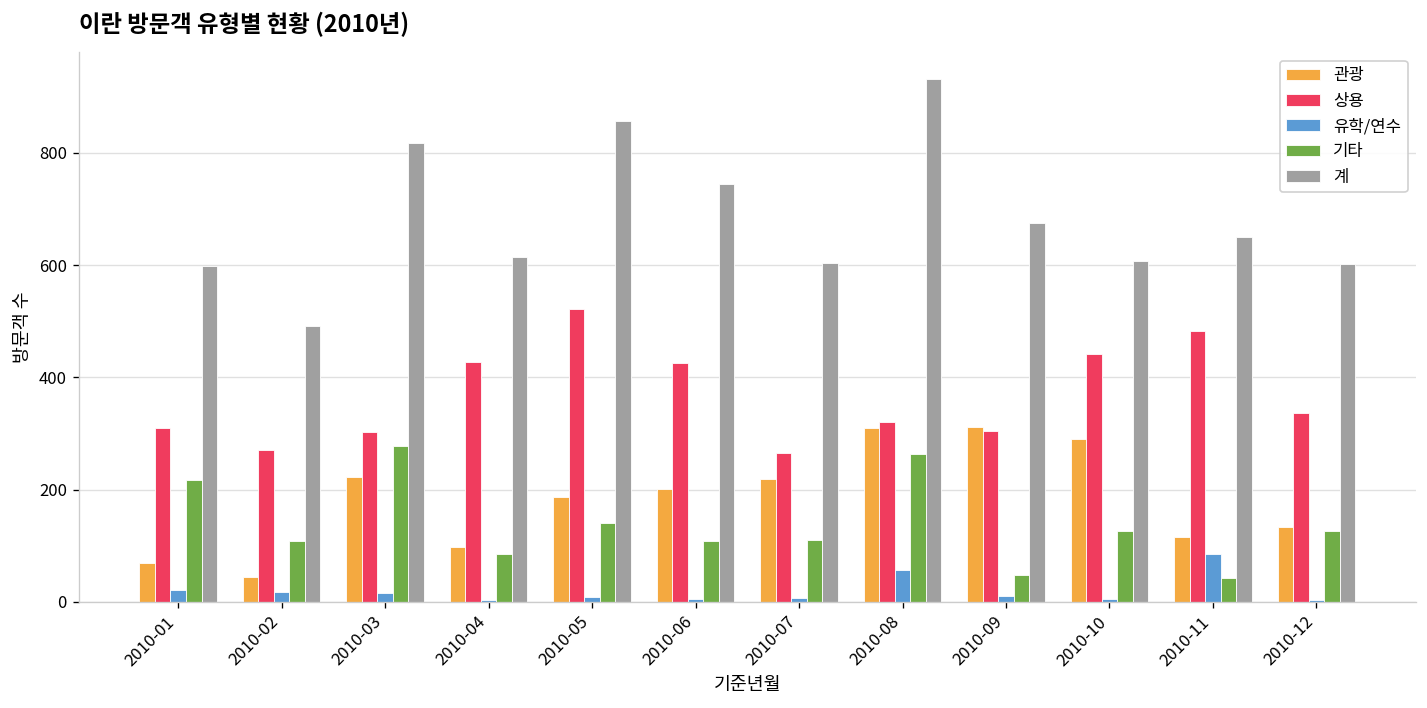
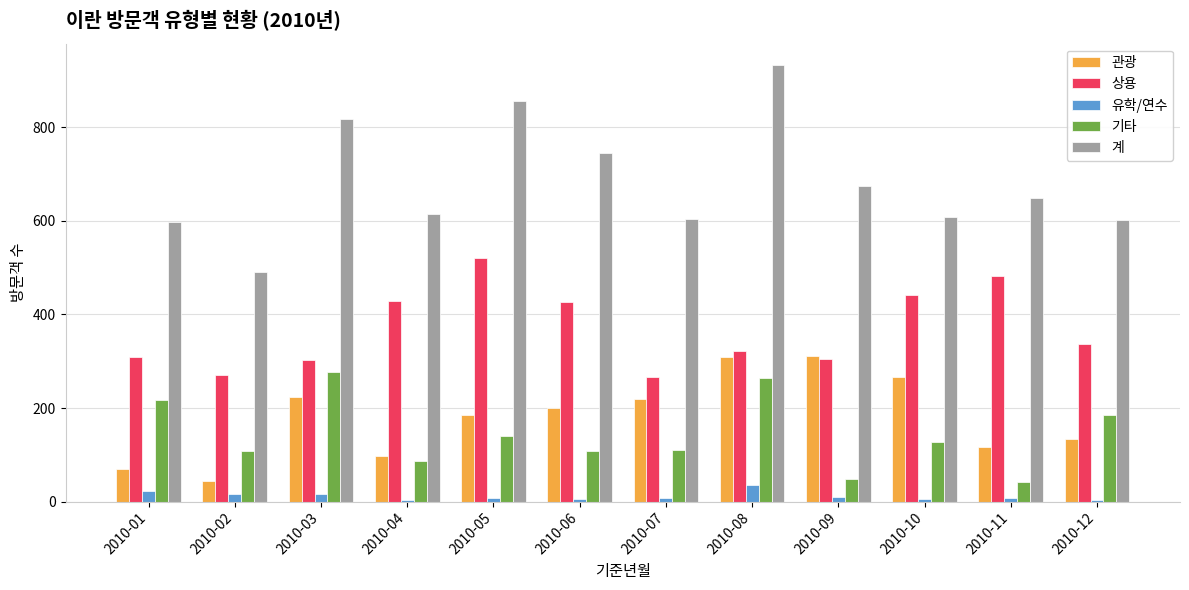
유학/연수, 2010-08: 60 -> 40
관광, 2010-10: 290 -> 270
유학/연수, 2010-11: 90 -> 10
기타, 2010-12: 130 -> 190
